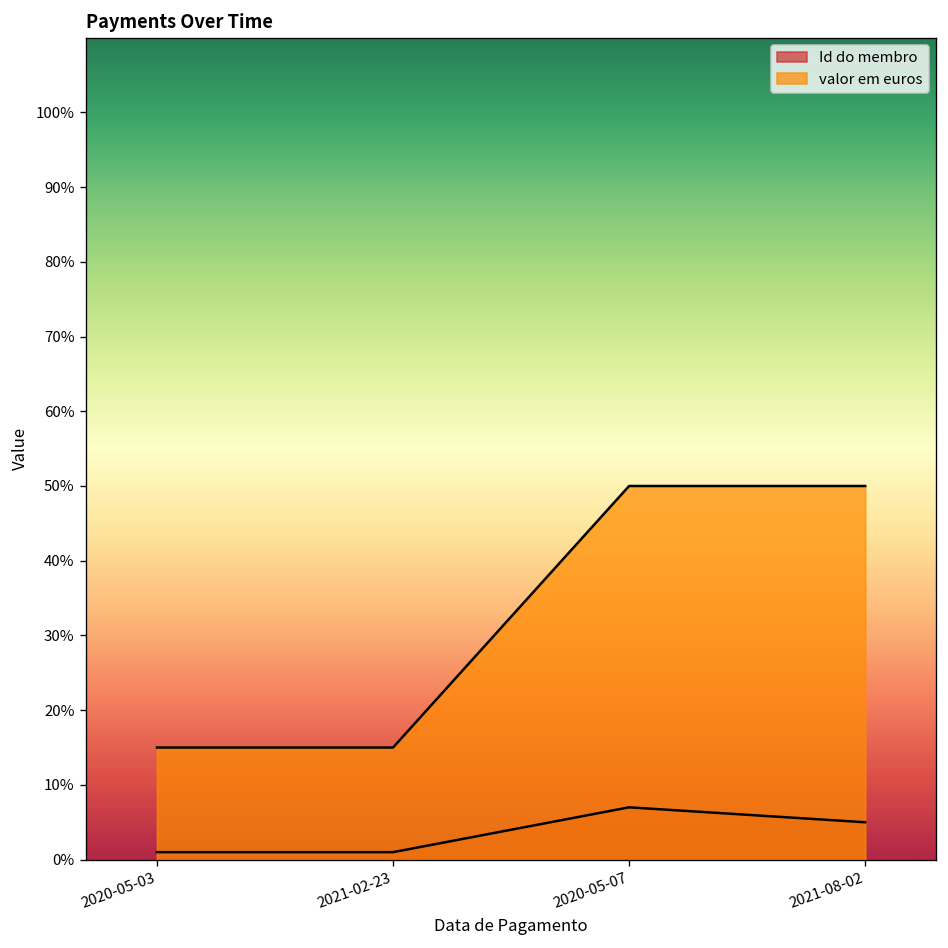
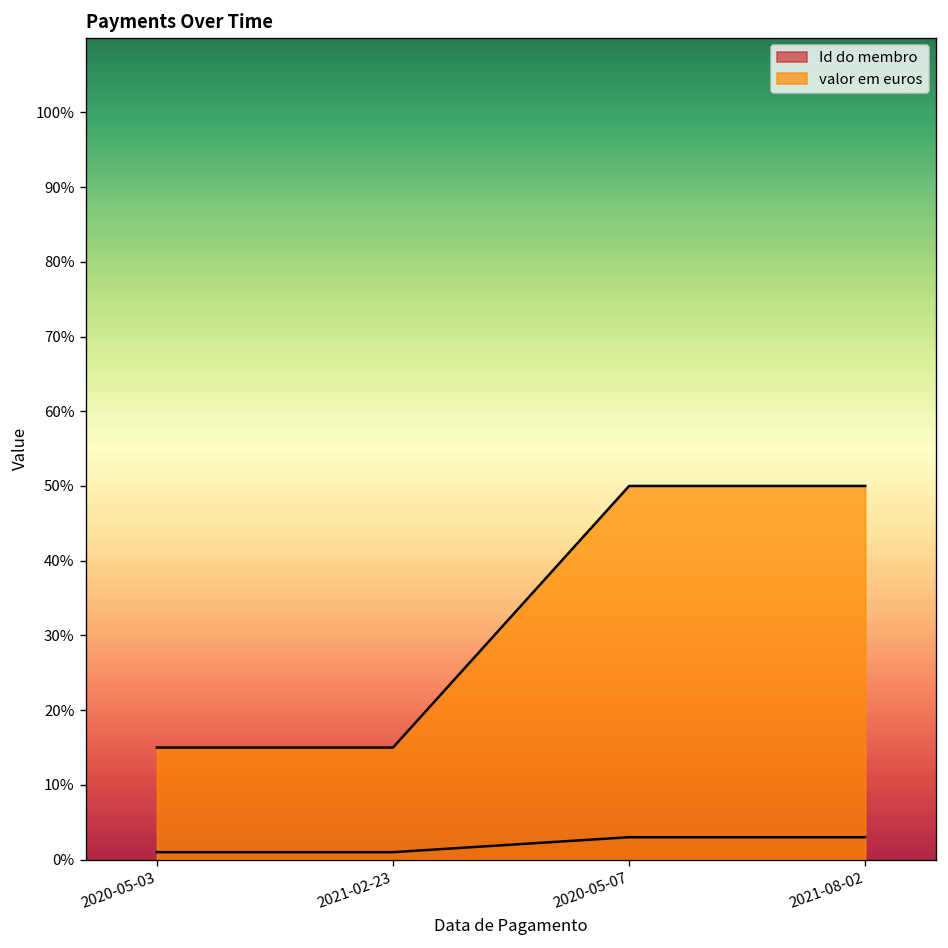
Id do membro, 2020-05-07: 7% -> 3%
Id do membro, 2021-08-02: 5% -> 3%
